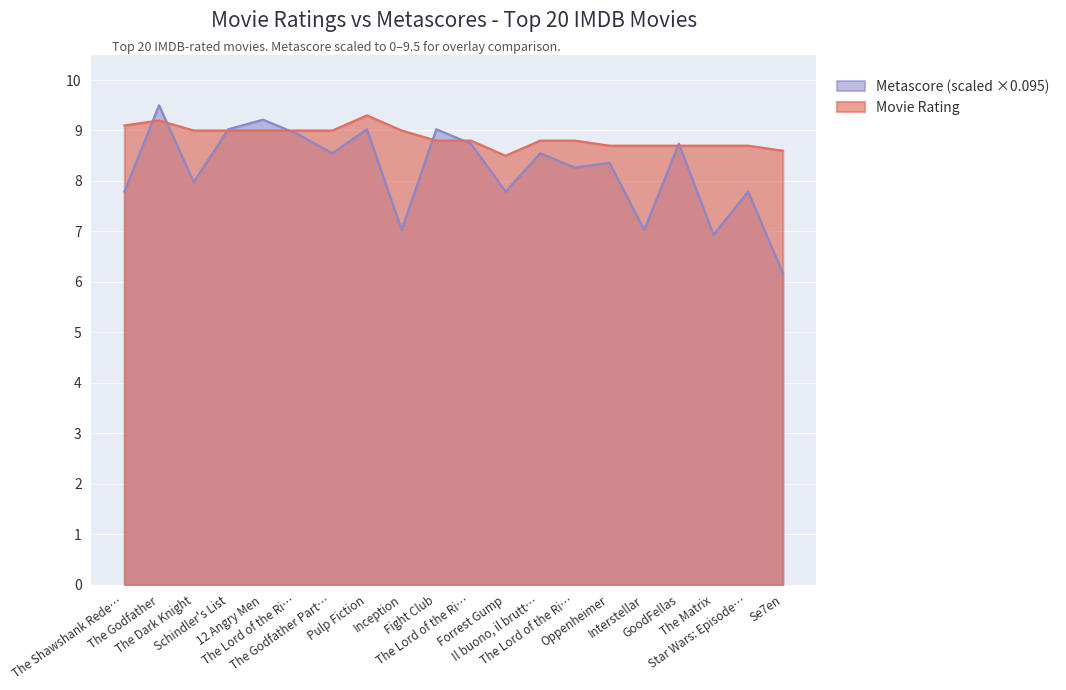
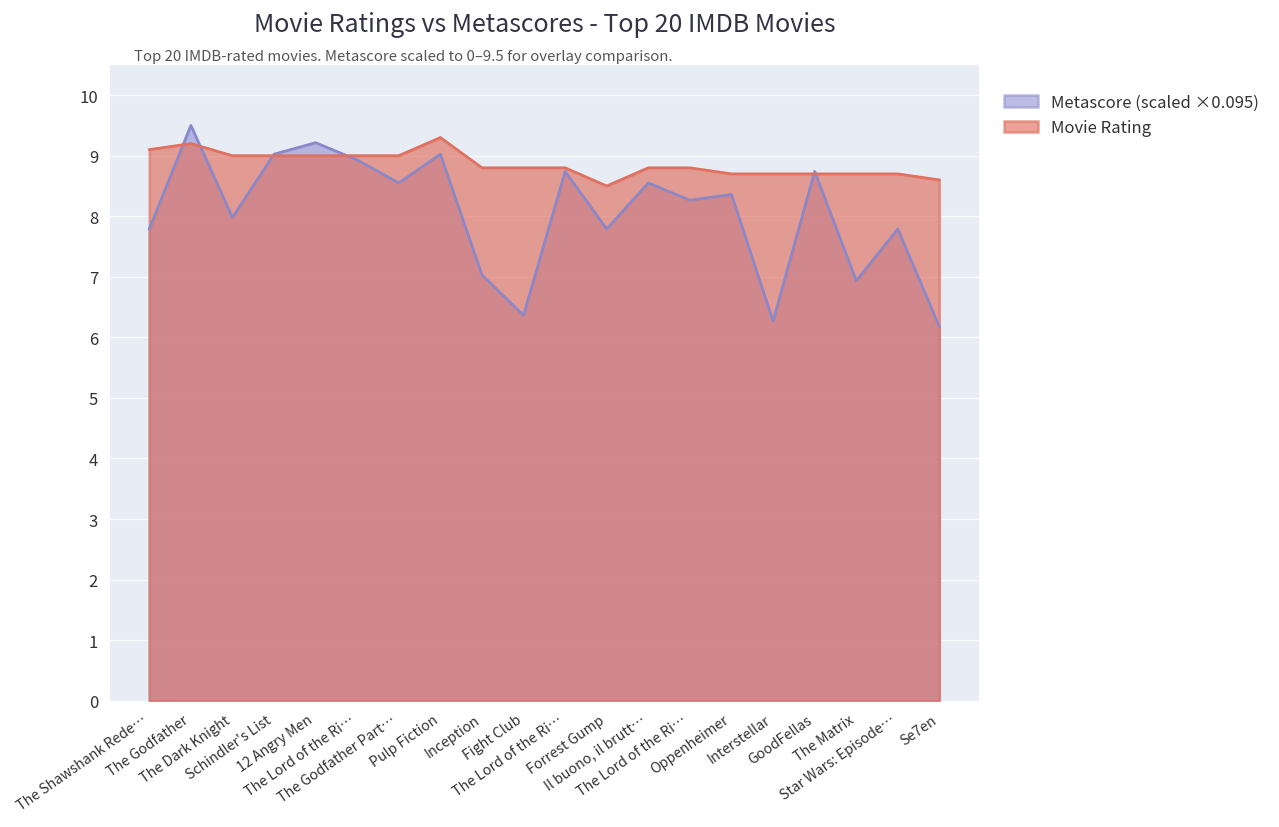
Movie Rating, Inception: 9.0 -> 8.8
Metascore (scaled ×0.095), Fight Club: 9.0 -> 6.4
Metascore (scaled ×0.095), Interstellar: 7.0 -> 6.3
